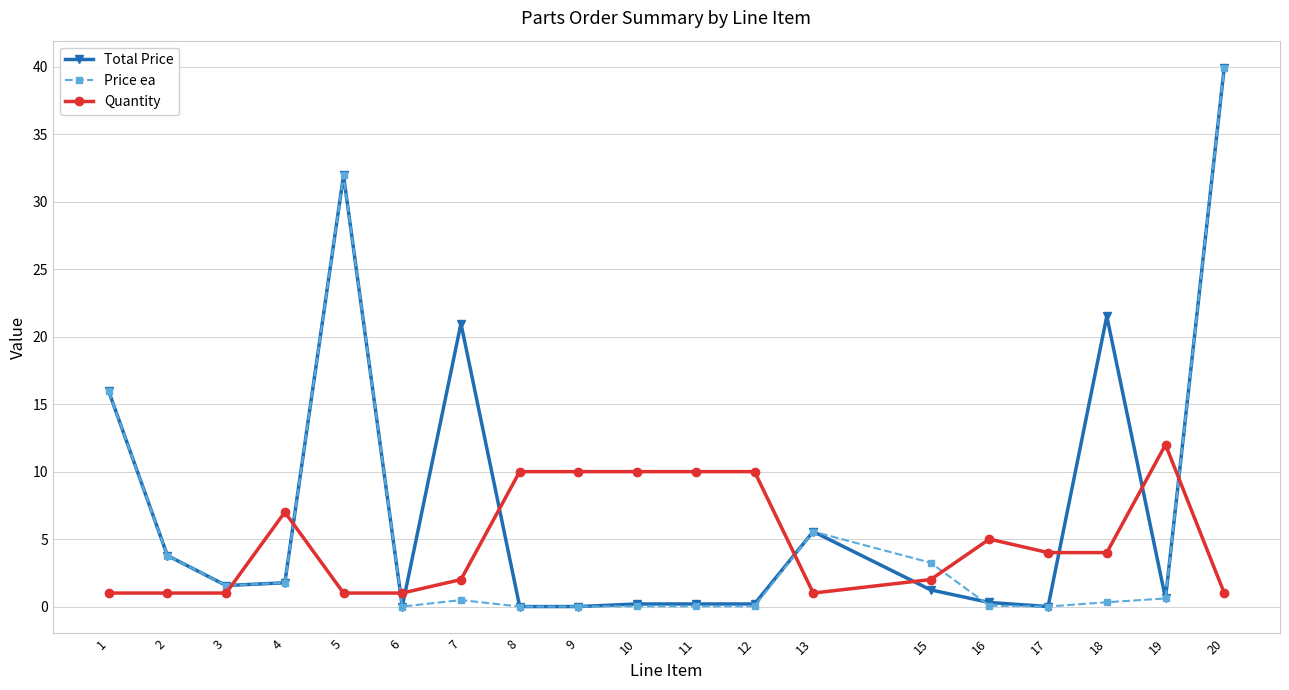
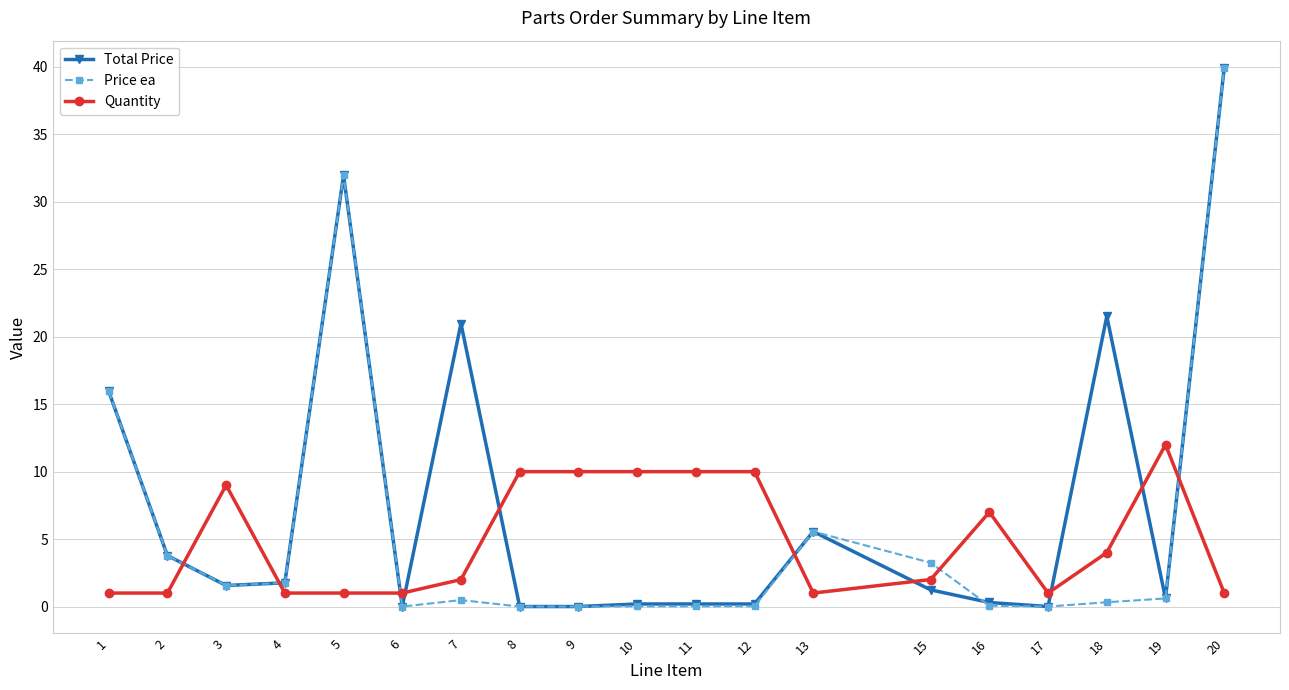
Quantity, 3: 1 -> 9
Quantity, 4: 7 -> 1
Quantity, 16: 5 -> 7
Quantity, 17: 4 -> 1
